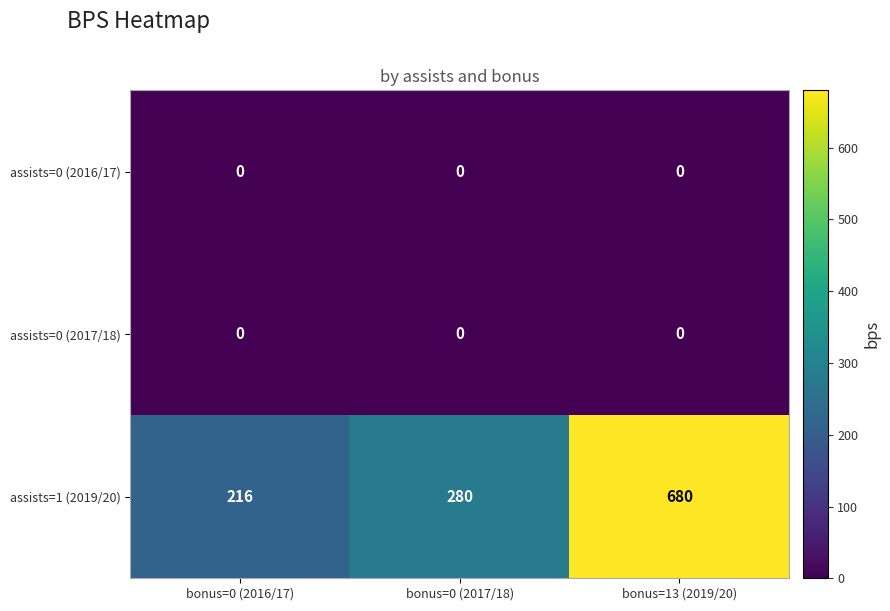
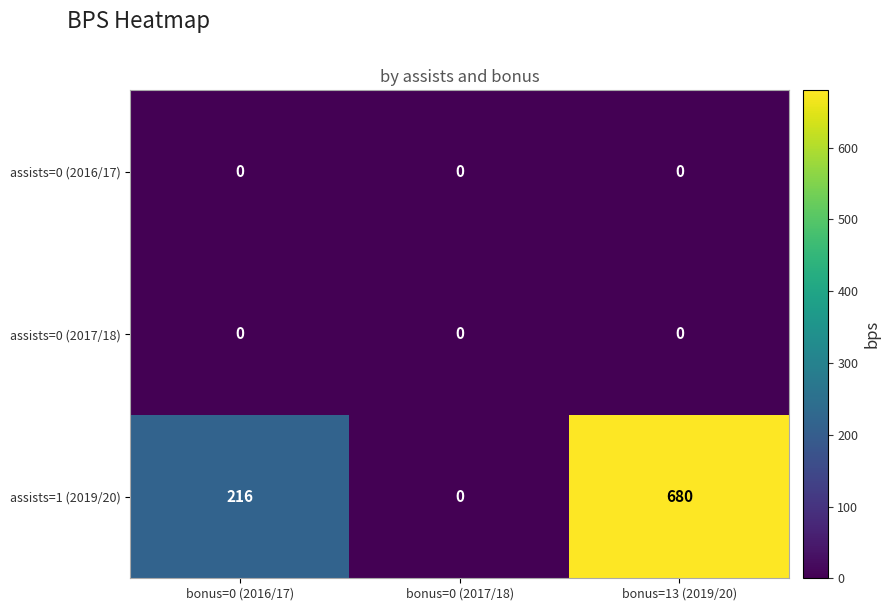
assists=1 (2019/20), bonus=0 (2017/18): 280 -> 0
